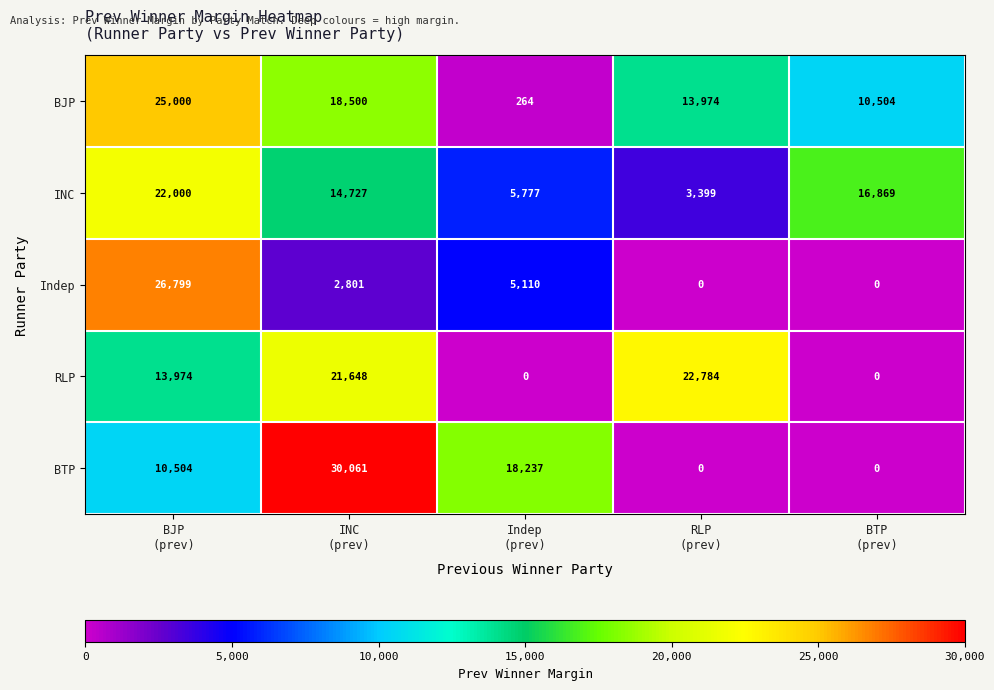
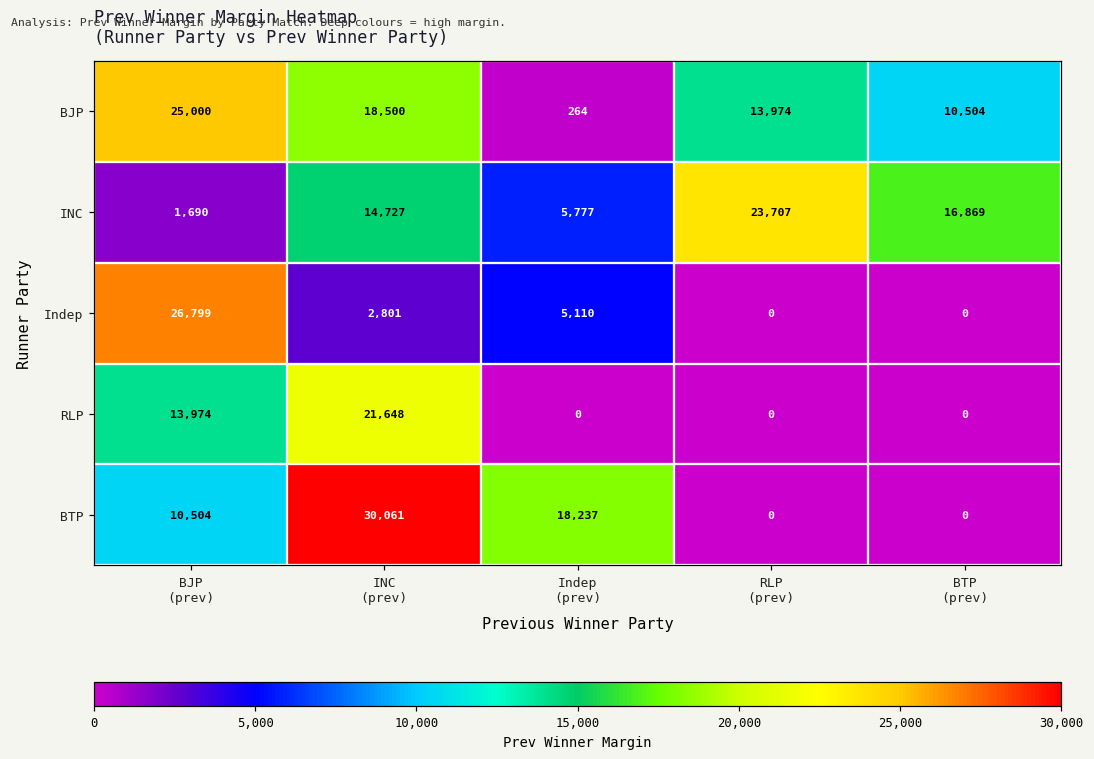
INC, BJP (prev): 22,000 -> 1,690
INC, RLP (prev): 3,399 -> 23,707
RLP, RLP (prev): 22,784 -> 0
